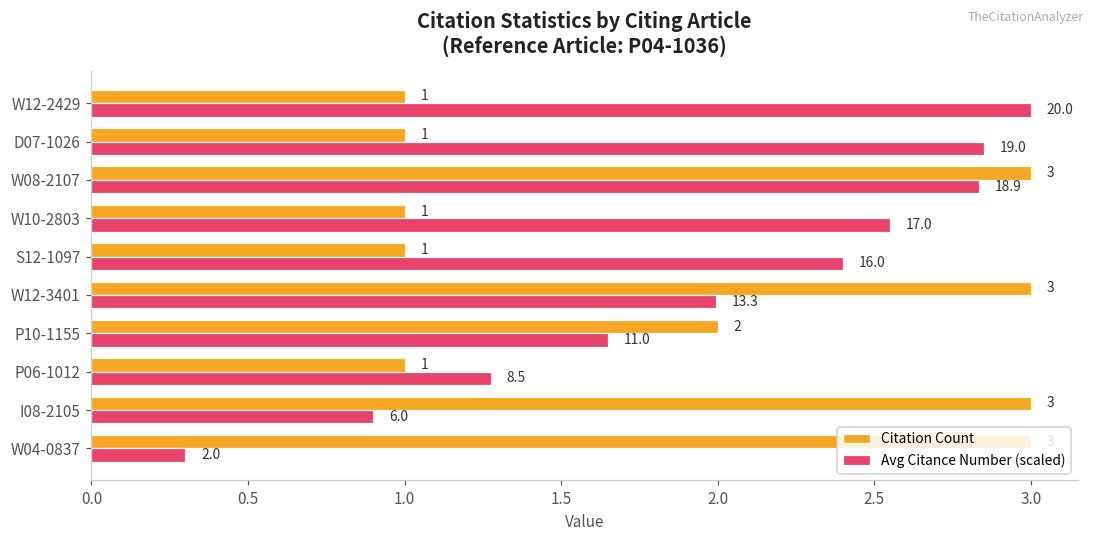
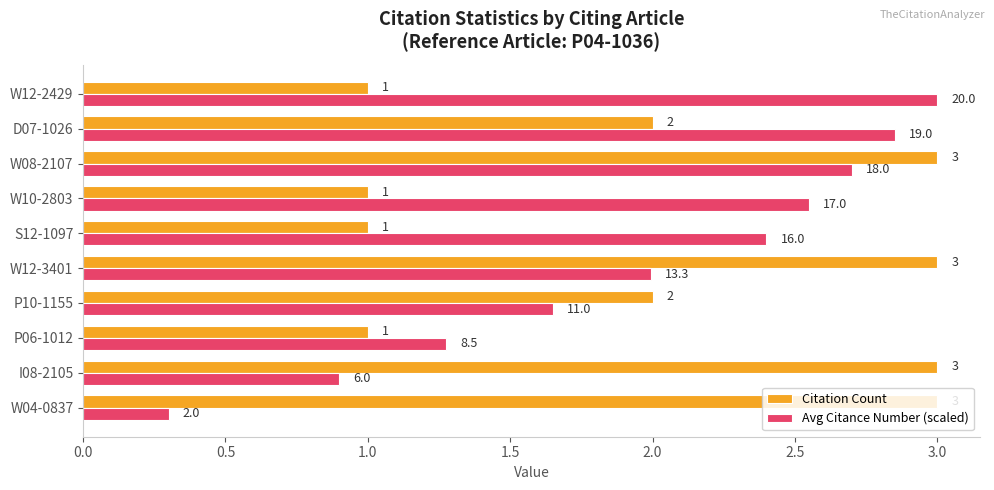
Citation Count, D07-1026: 1 -> 2
Avg Citance Number (scaled), W08-2107: 18.9 -> 18.0
